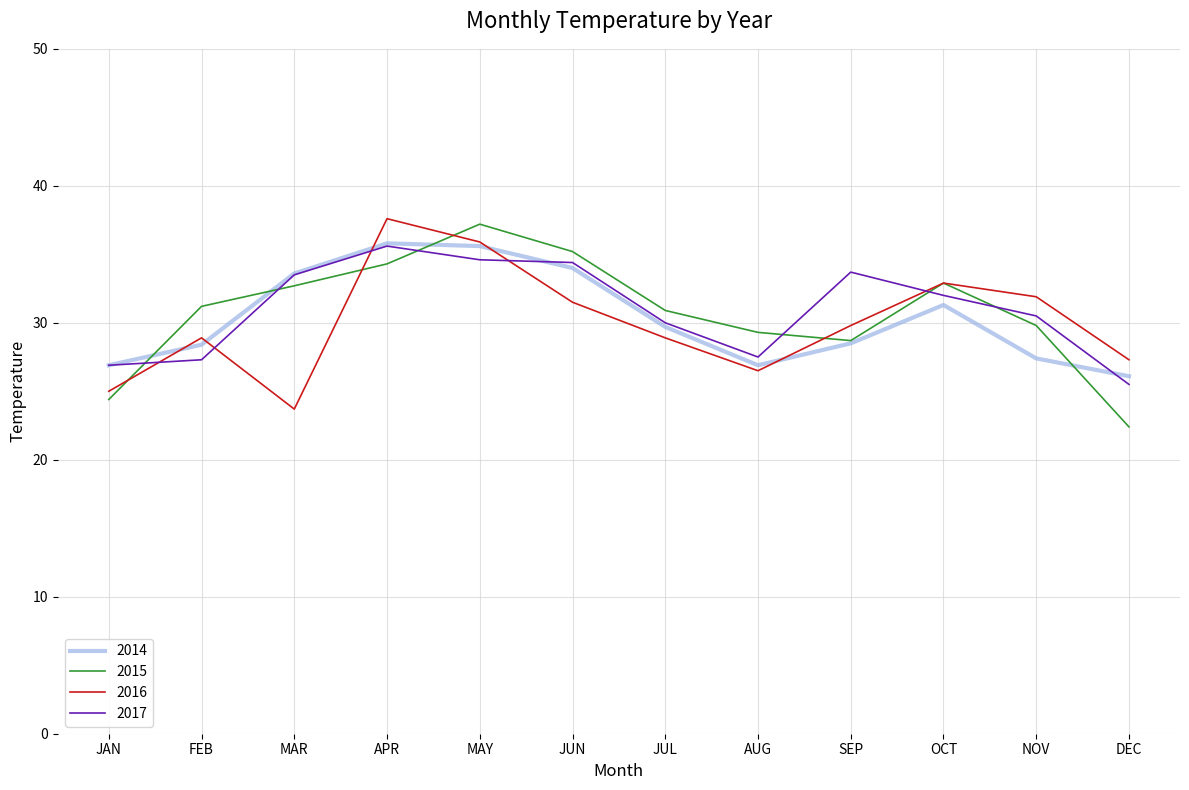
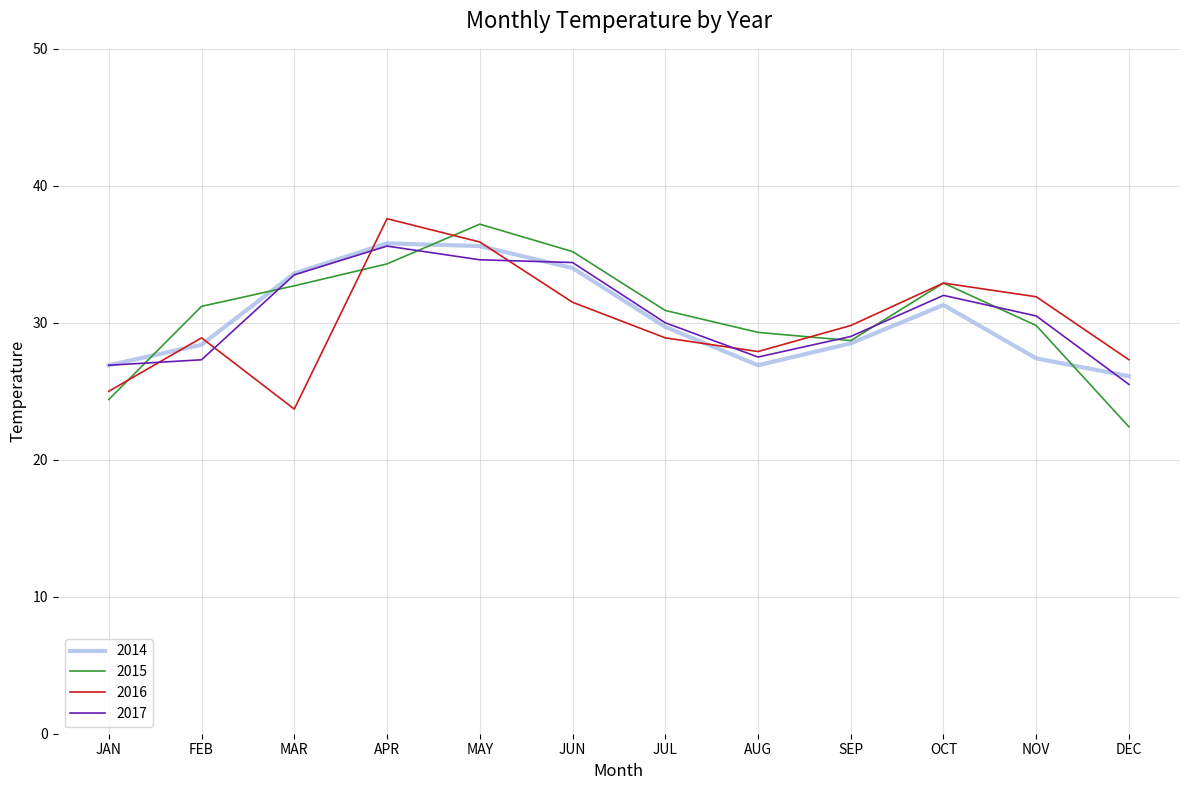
2016, AUG: 26.5 -> 27.9
2017, SEP: 33.7 -> 29.0
